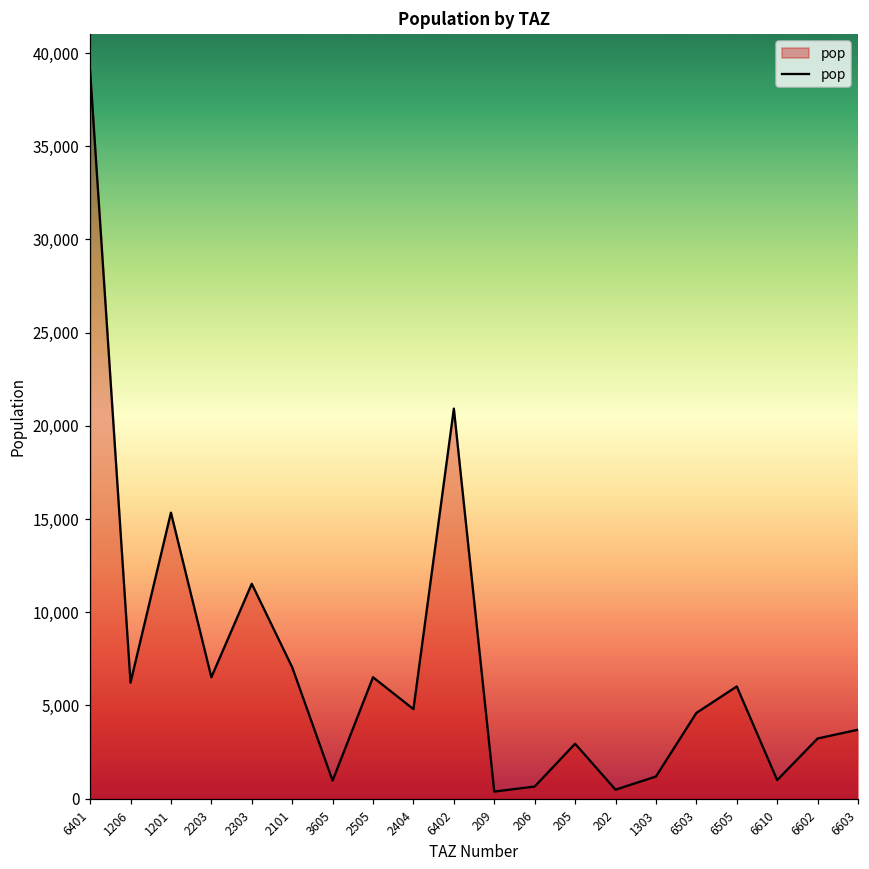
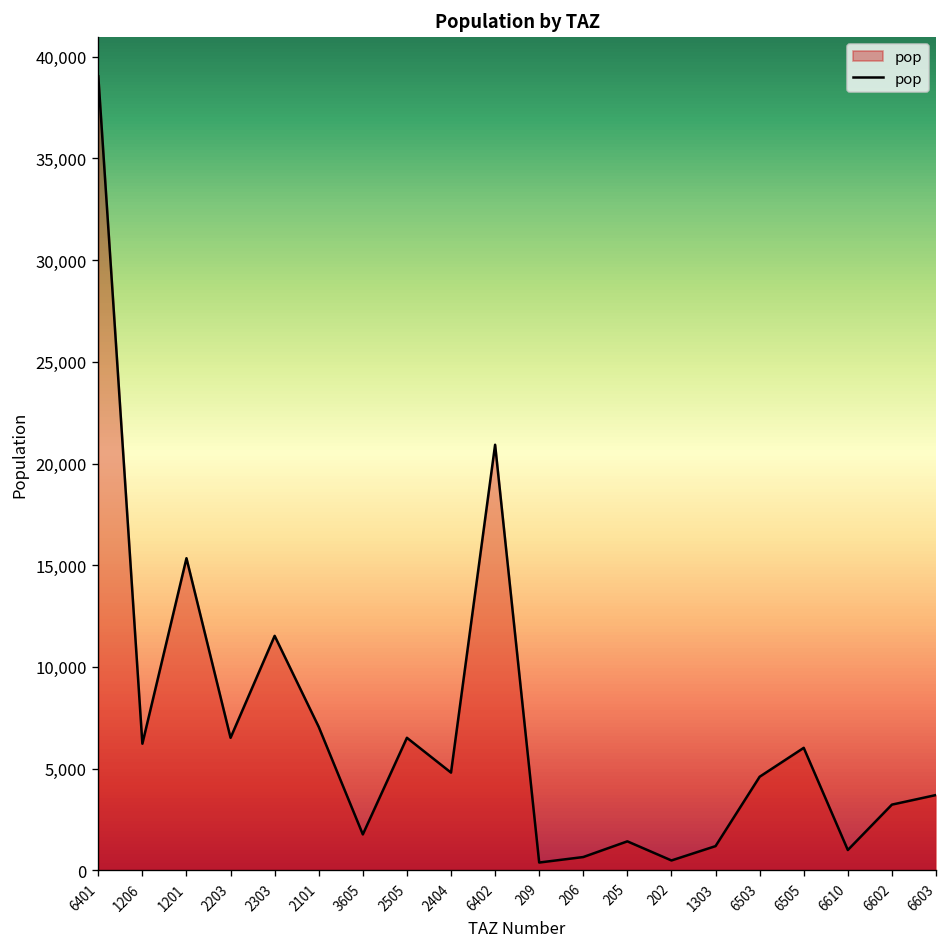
3605: 1,000 -> 1,800
205: 2,900 -> 1,400
